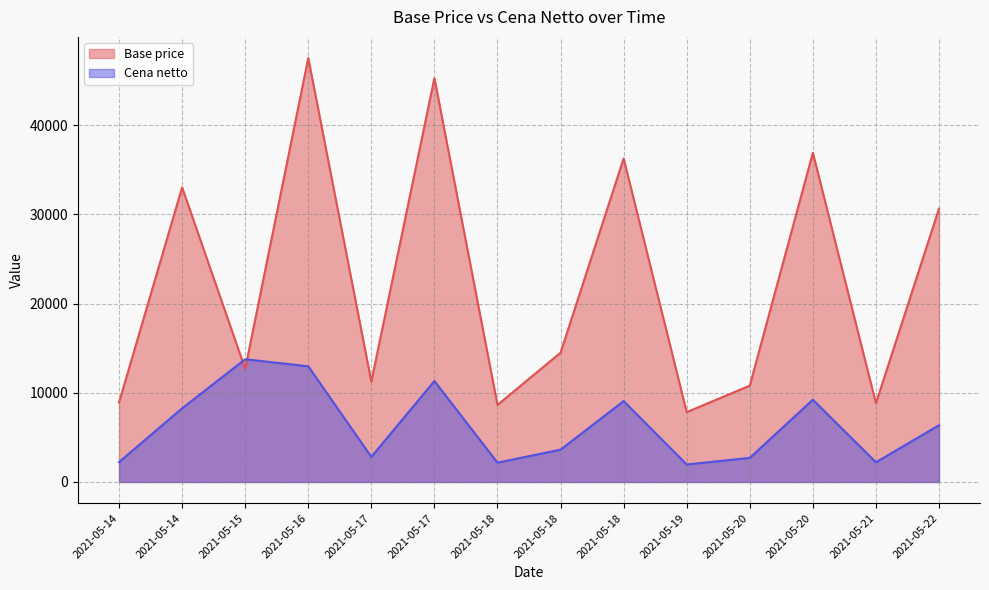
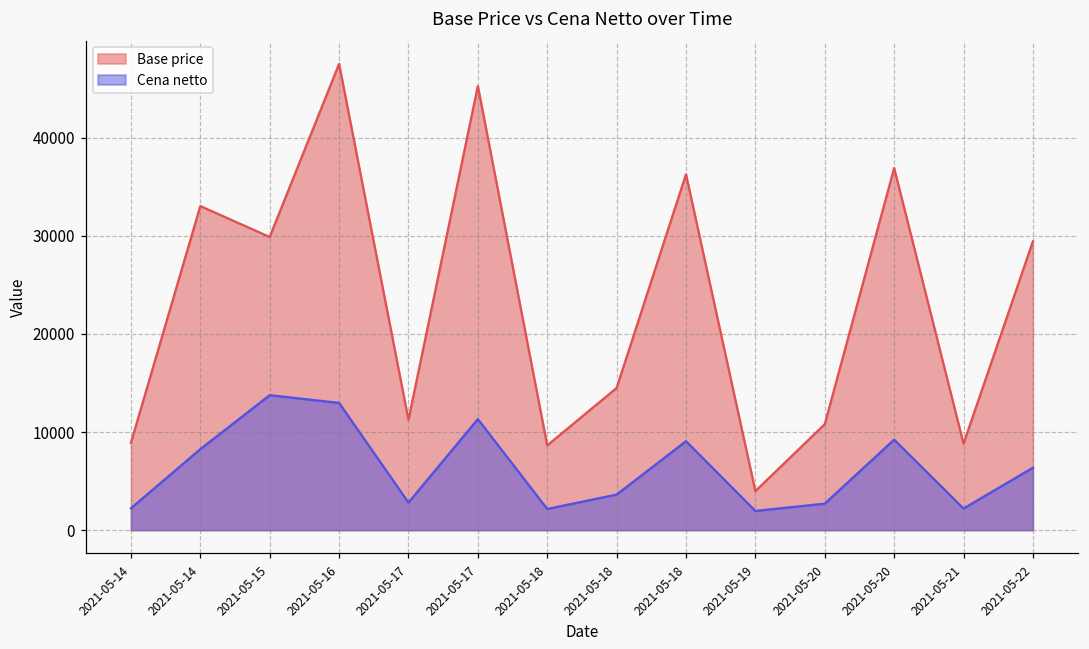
Base price, 2021-05-15: 13000 -> 30000
Base price, 2021-05-19: 8000 -> 4000
Base price, 2021-05-22: 31000 -> 29000
